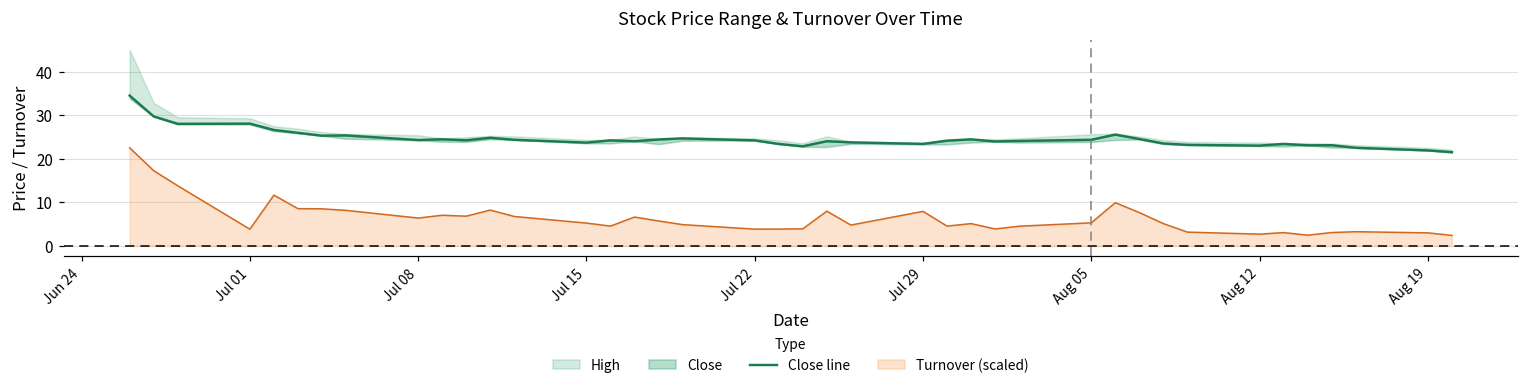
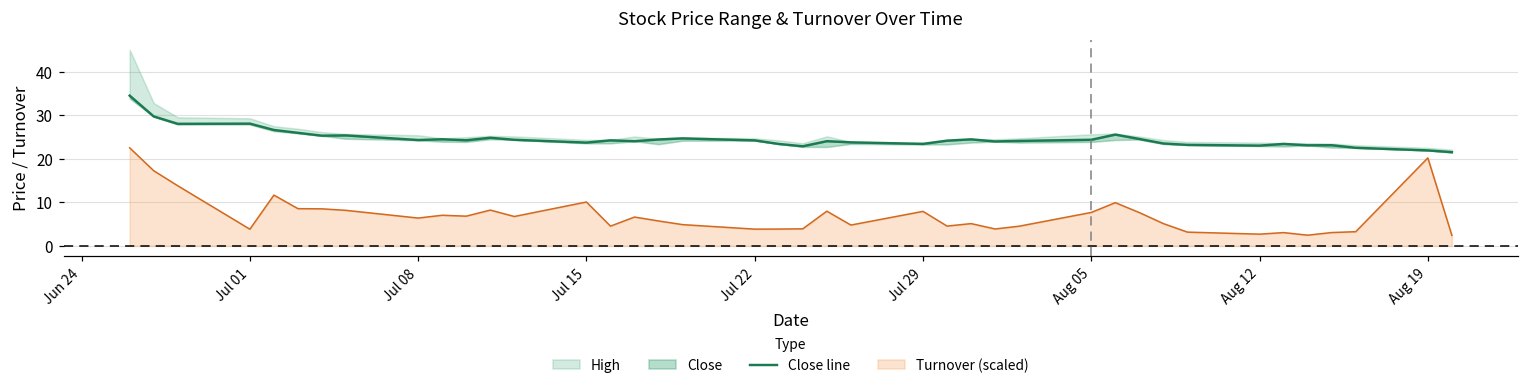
Turnover (scaled), Jul 15: 5 -> 10
Turnover (scaled), Aug 05: 5 -> 8
Turnover (scaled), Aug 19: 3 -> 20
